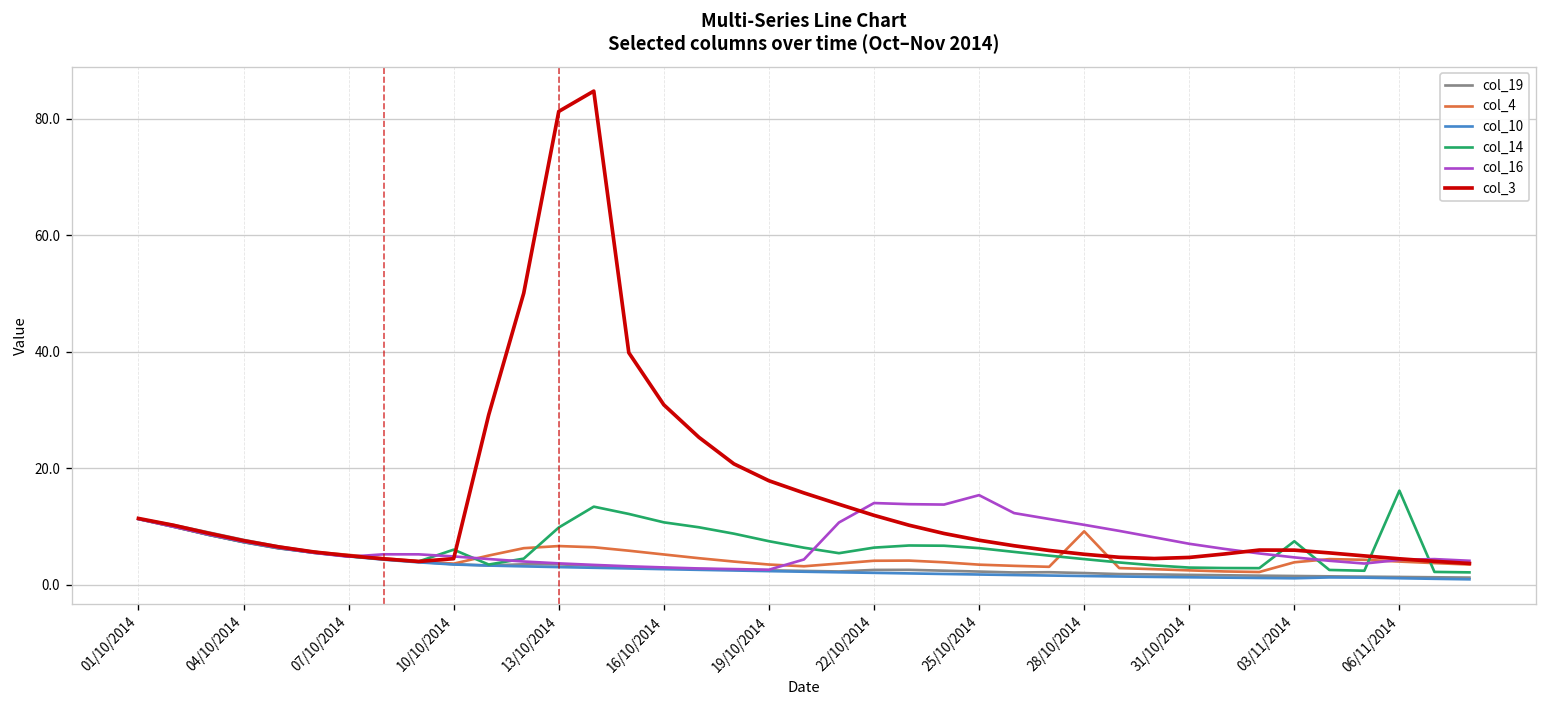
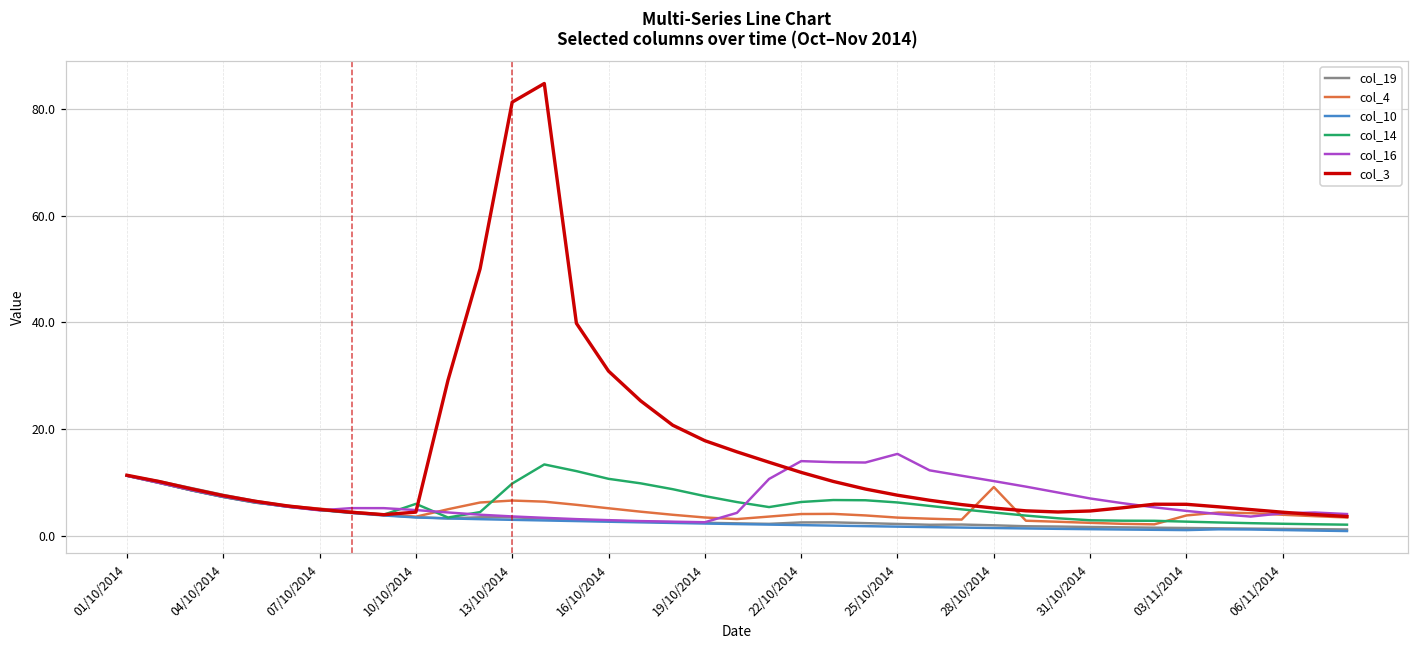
col_14, 03/11/2014: 7 -> 3
col_14, 06/11/2014: 16 -> 2
